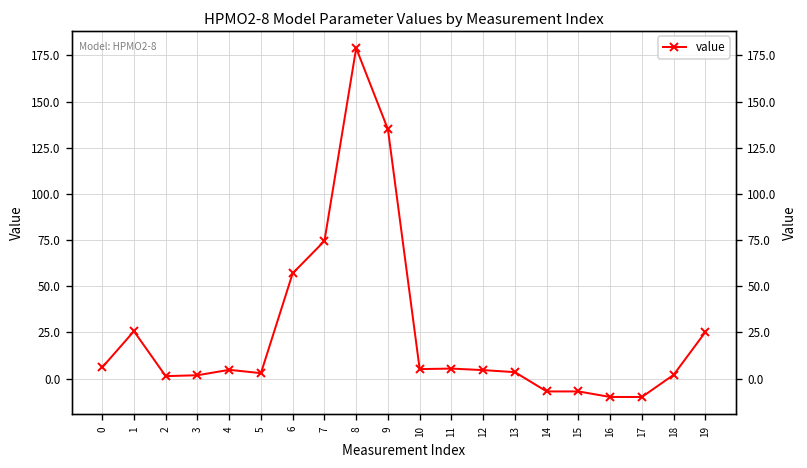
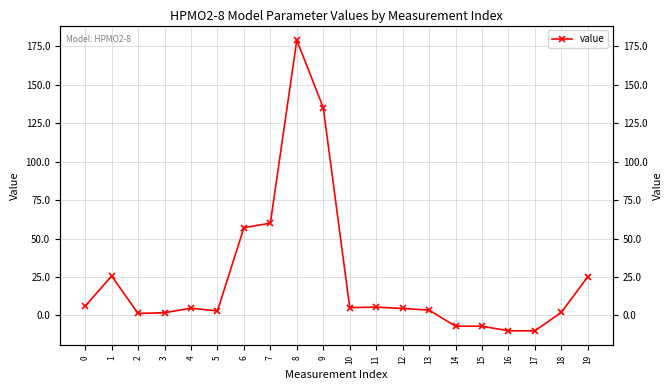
7: 75 -> 60
